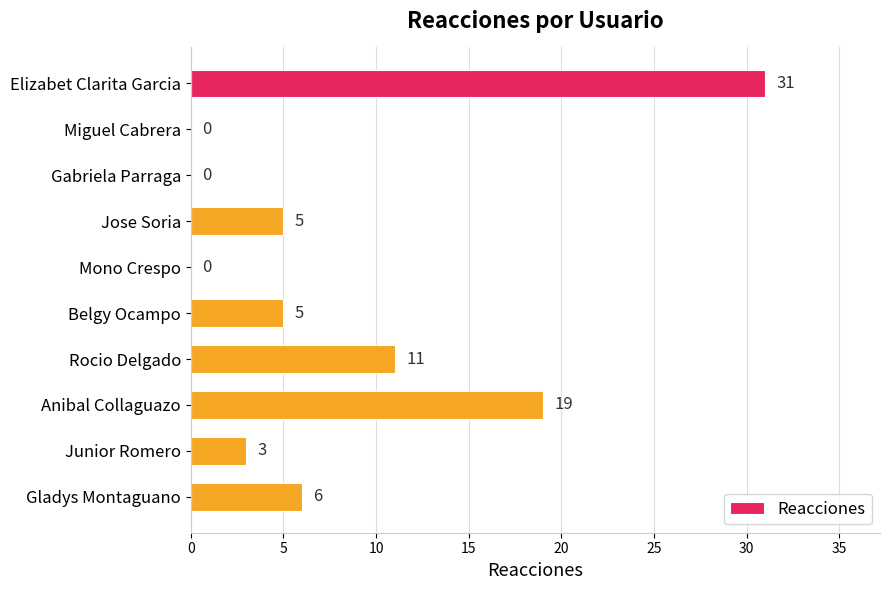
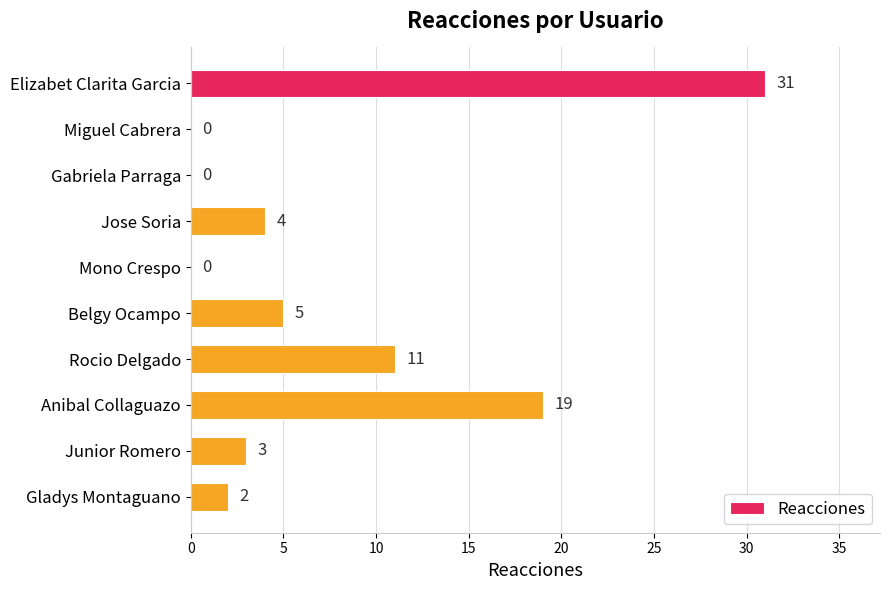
Jose Soria: 5 -> 4
Gladys Montaguano: 6 -> 2
